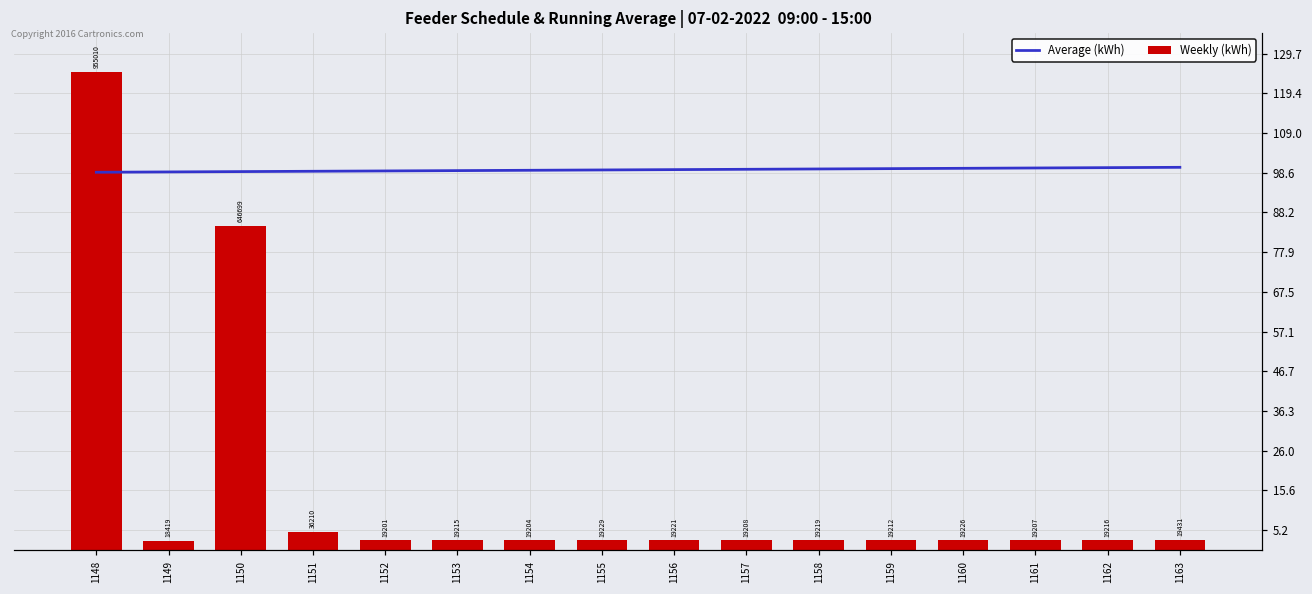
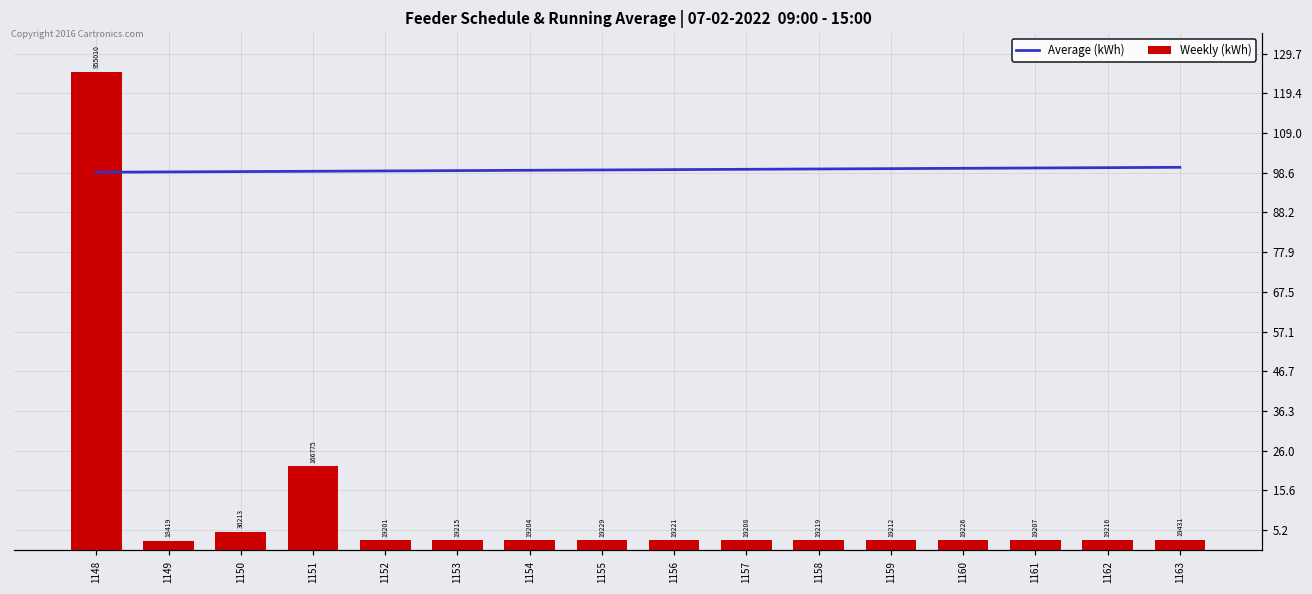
Weekly (kWh), 1150: 646699 -> 36213
Weekly (kWh), 1151: 36210 -> 166775
